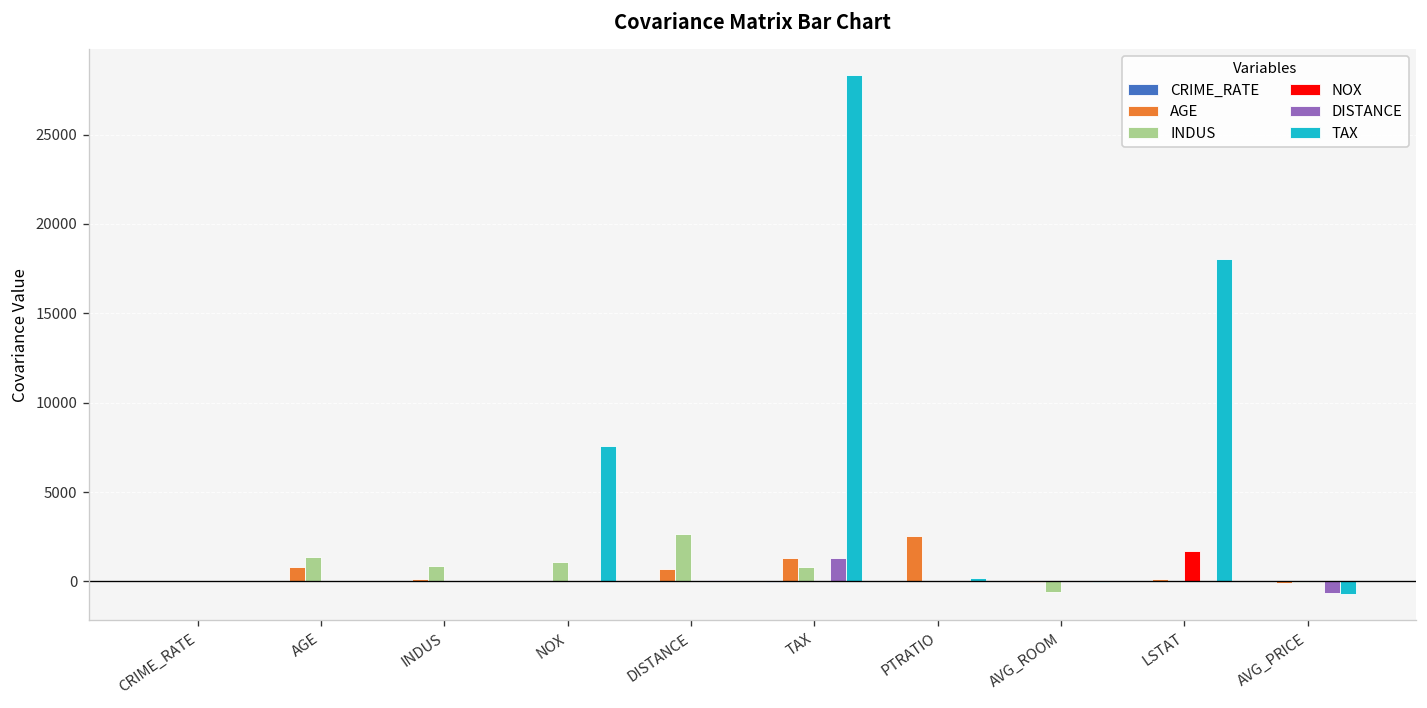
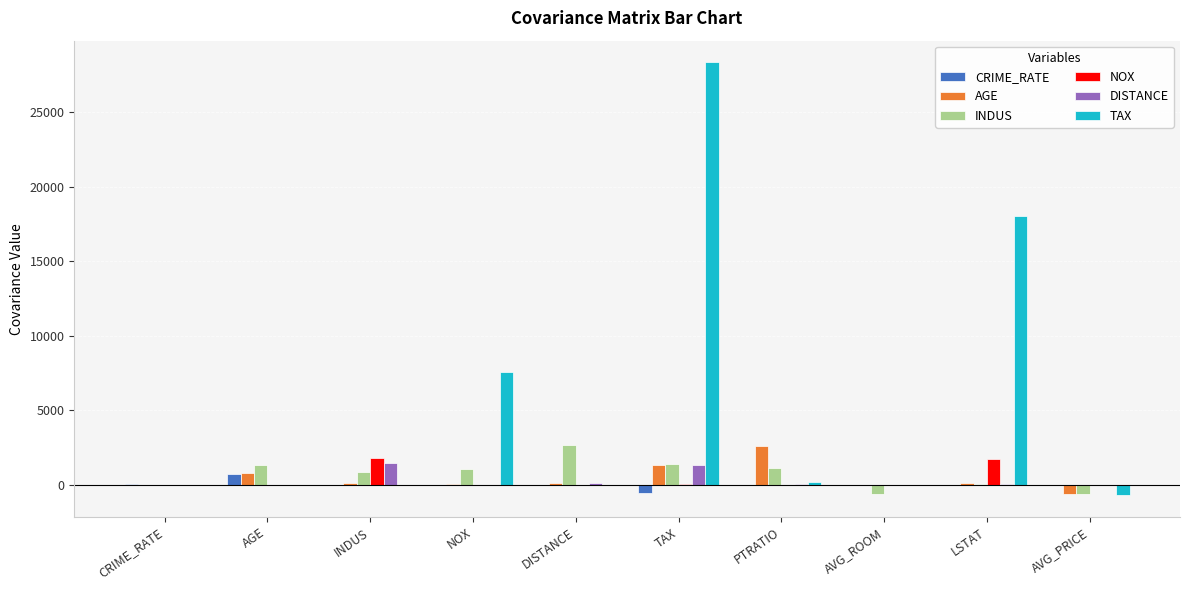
CRIME_RATE, AGE: 0 -> 700
NOX, INDUS: 0 -> 1800
DISTANCE, INDUS: 0 -> 1400
AGE, DISTANCE: 700 -> 100
CRIME_RATE, TAX: 0 -> -600
INDUS, TAX: 800 -> 1400
INDUS, PTRATIO: 0 -> 1100
AGE, AVG_PRICE: -100 -> -600
INDUS, AVG_PRICE: 0 -> -700
DISTANCE, AVG_PRICE: -600 -> 0
